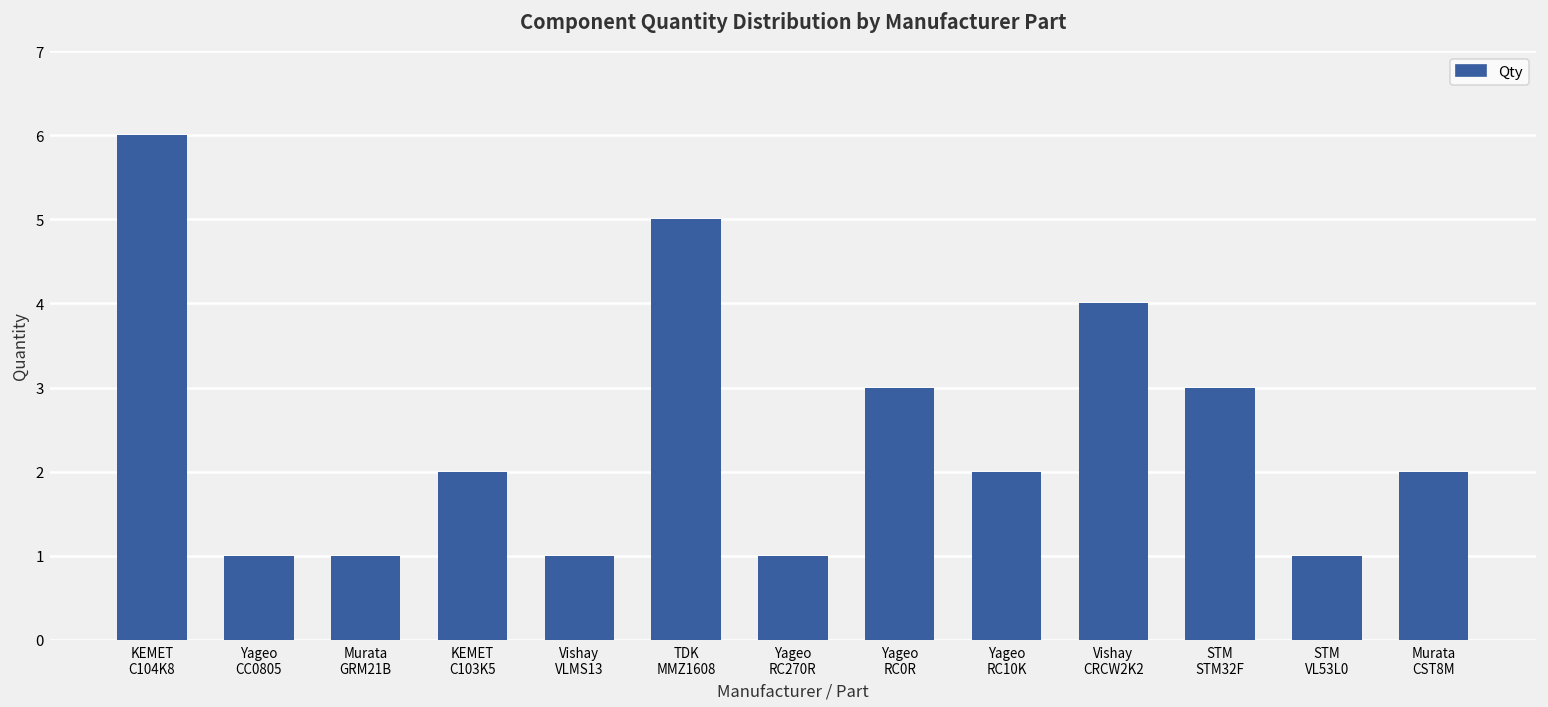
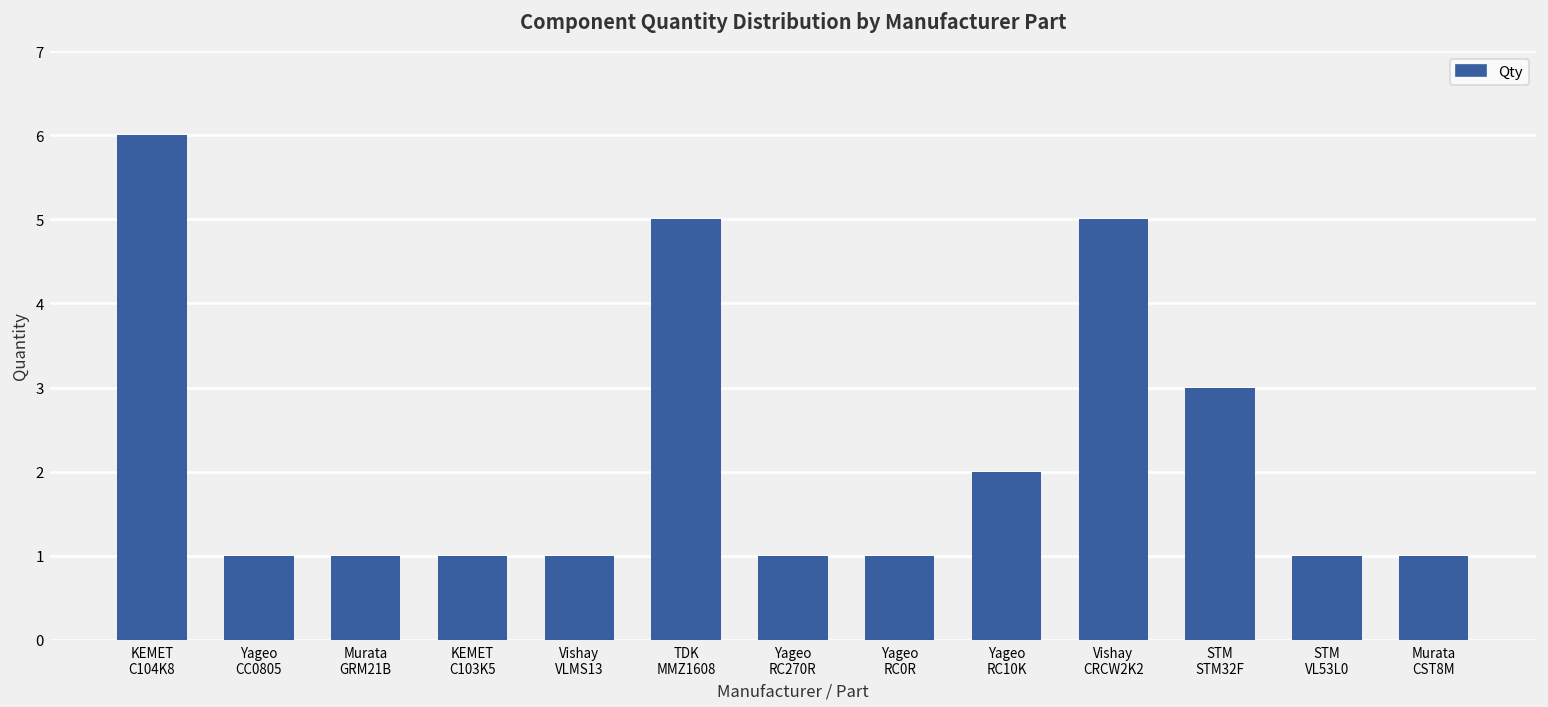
KEMET C103K5: 2 -> 1
Yageo RC0R: 3 -> 1
Vishay CRCW2K2: 4 -> 5
Murata CST8M: 2 -> 1
